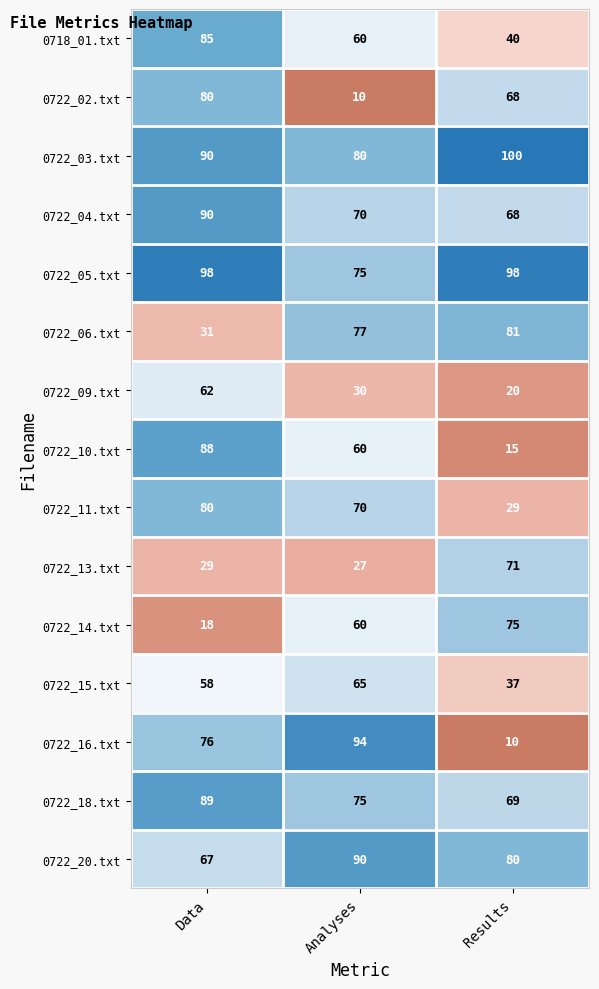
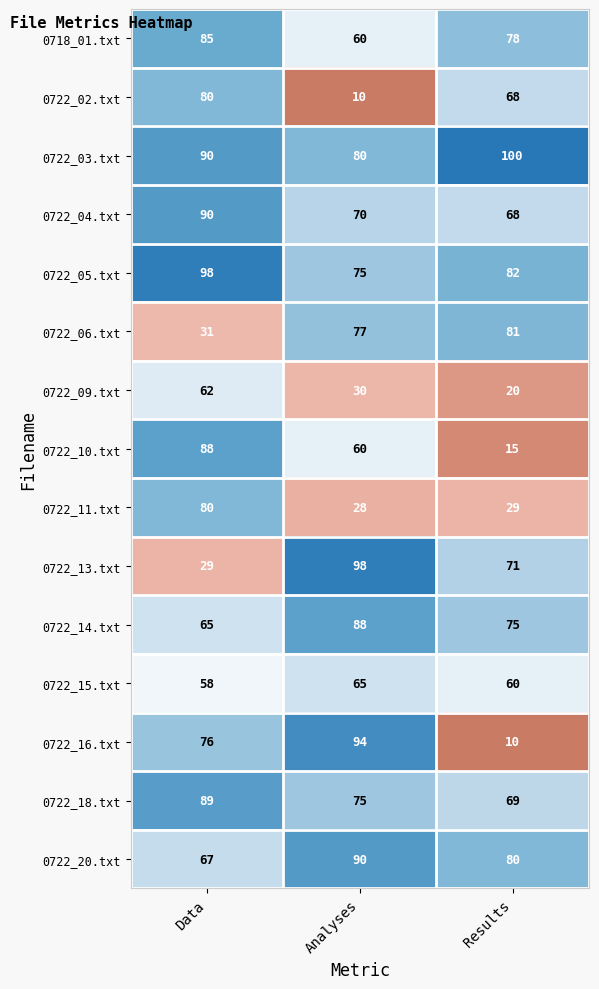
0718_01.txt, Results: 40 -> 78
0722_05.txt, Results: 98 -> 82
0722_11.txt, Analyses: 70 -> 28
0722_13.txt, Analyses: 27 -> 98
0722_14.txt, Data: 18 -> 65
0722_14.txt, Analyses: 60 -> 88
0722_15.txt, Results: 37 -> 60
